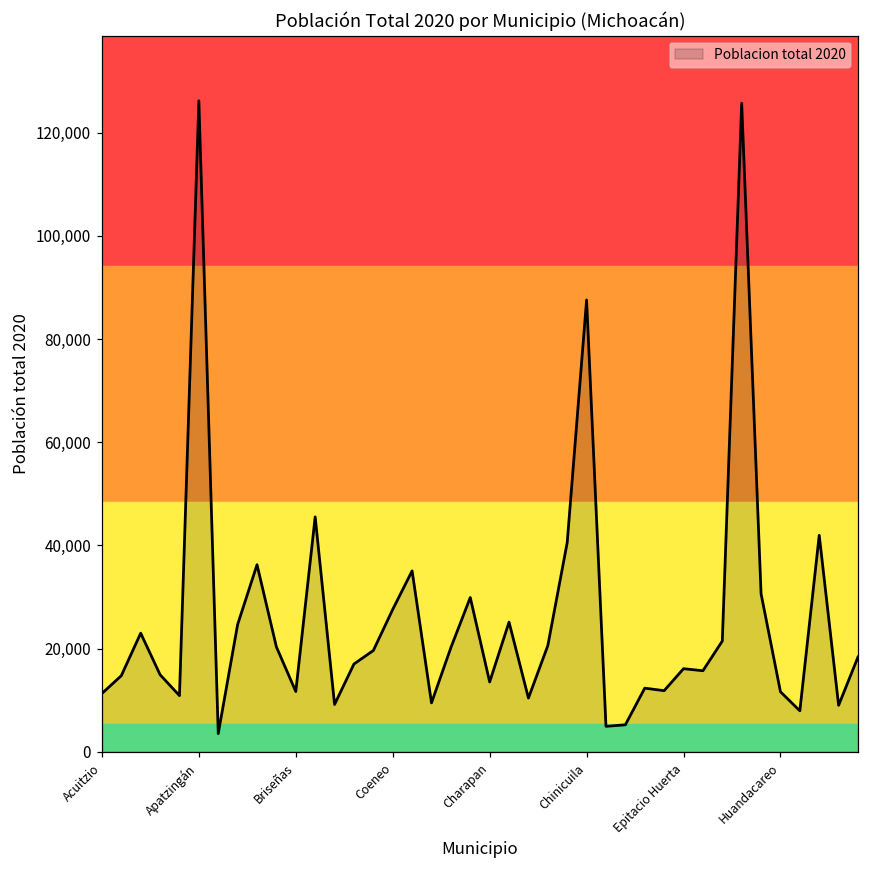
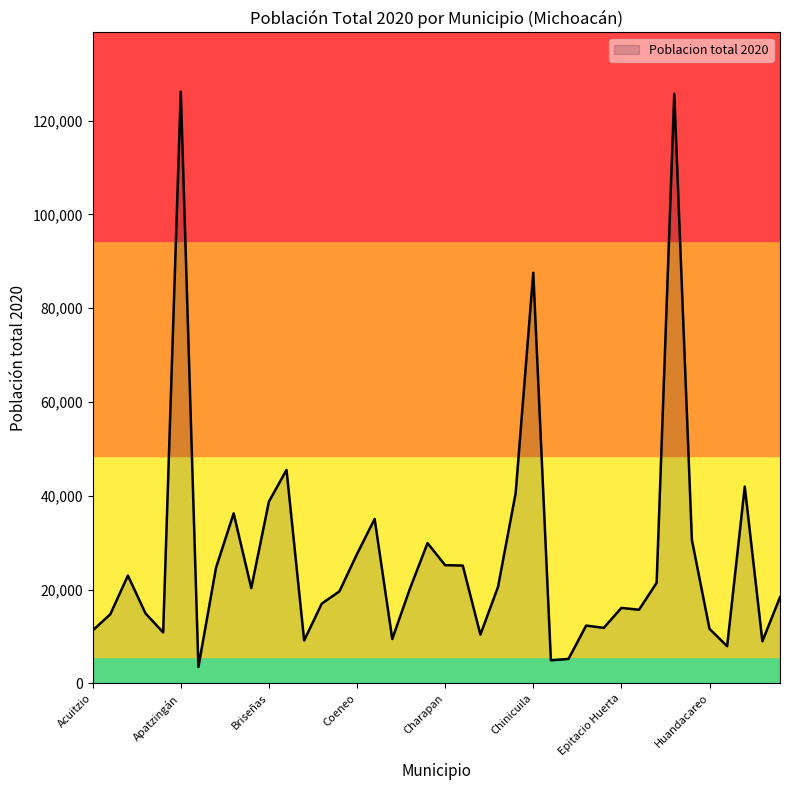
Briseñas: 12,000 -> 39,000
Charapan: 14,000 -> 25,000
